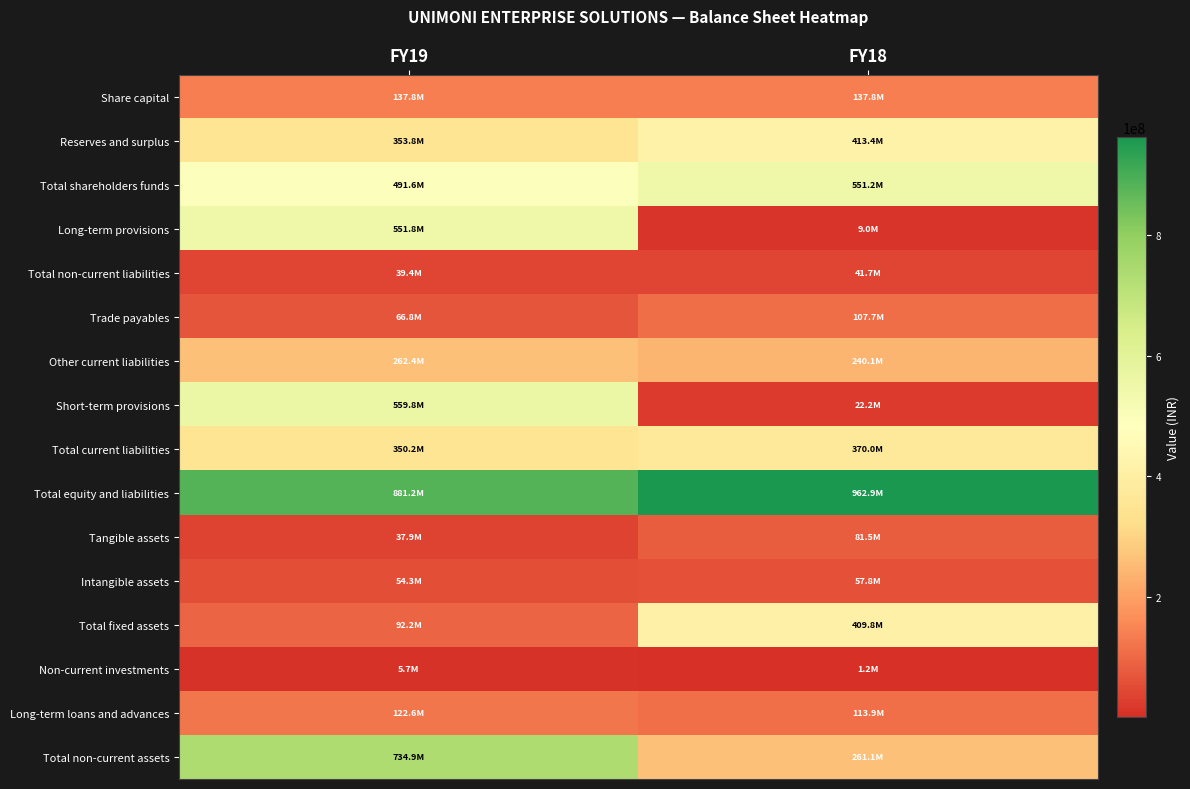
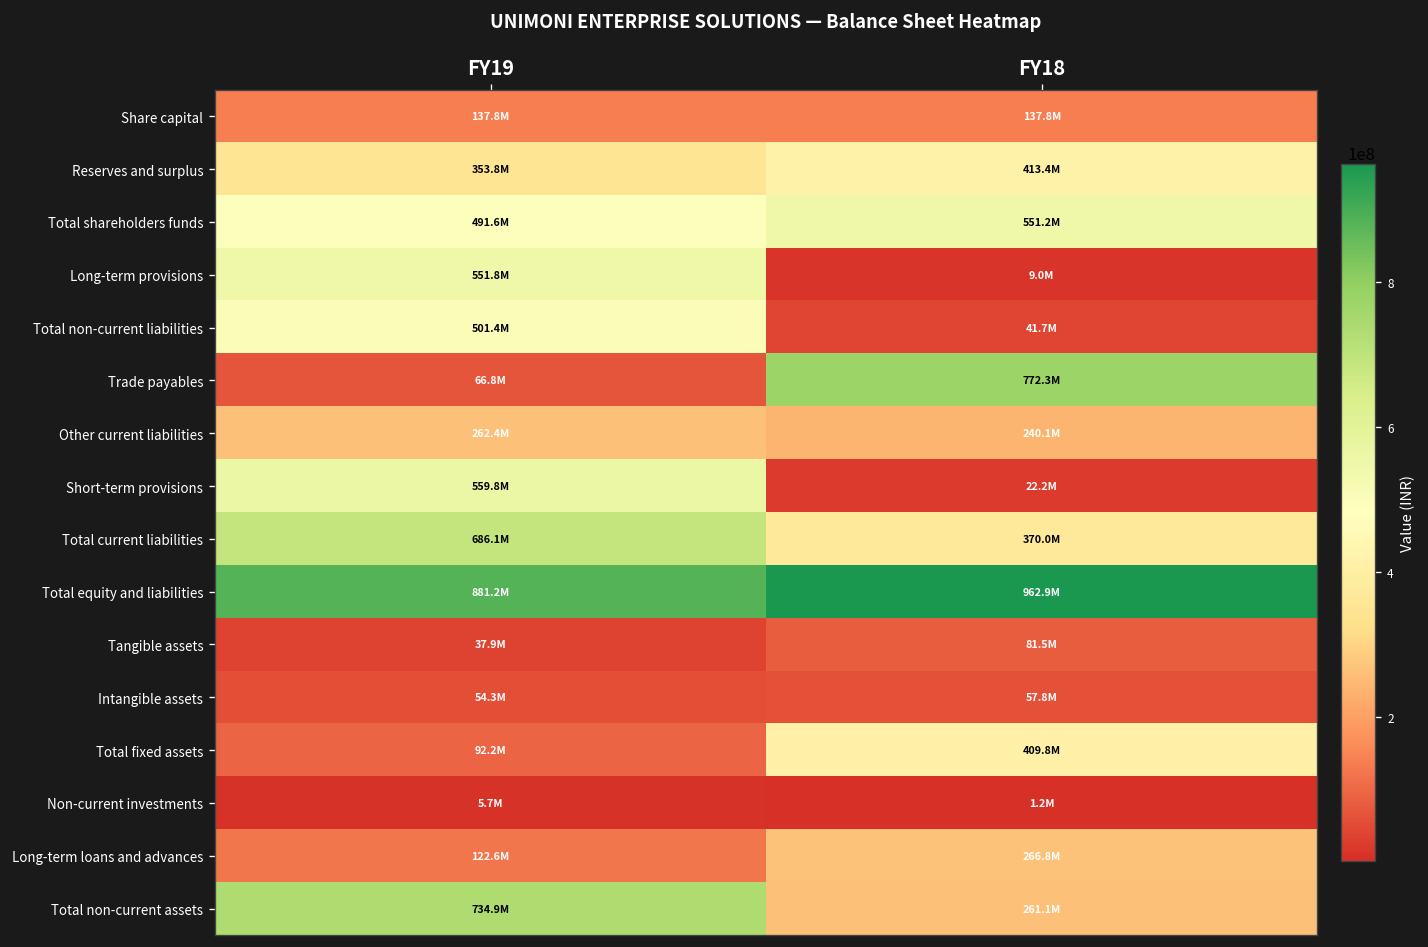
Total non-current liabilities, FY19: 39.4M -> 501.4M
Trade payables, FY18: 107.7M -> 772.3M
Total current liabilities, FY19: 350.2M -> 686.1M
Long-term loans and advances, FY18: 113.9M -> 266.8M
